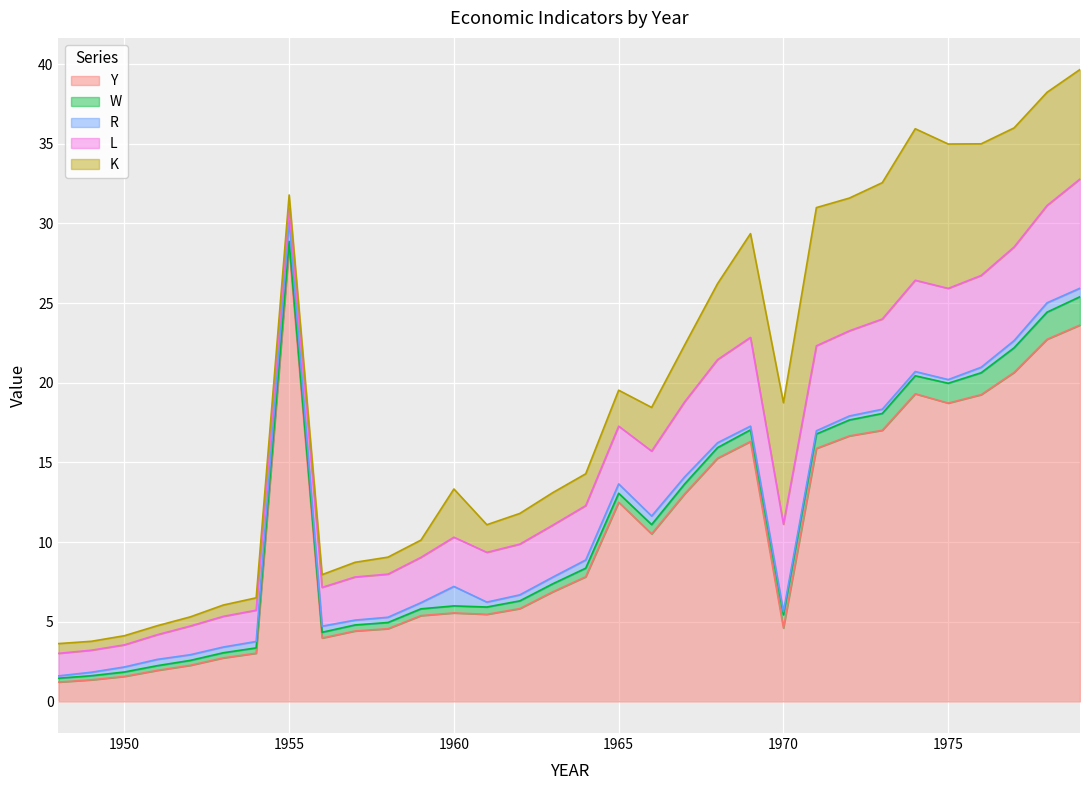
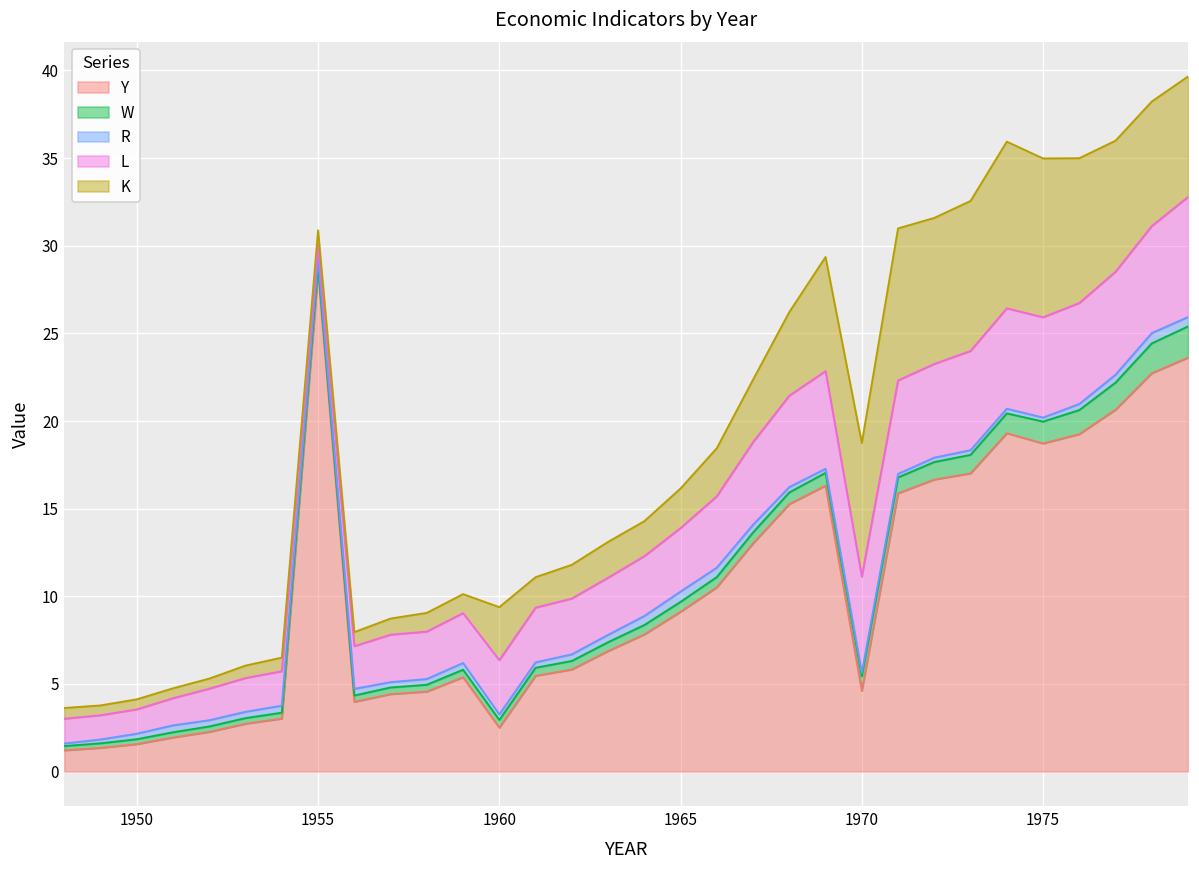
R, 1955: 1.3 -> 0.4
Y, 1960: 5.6 -> 2.5
R, 1960: 1.2 -> 0.3
Y, 1965: 12.5 -> 9.1
